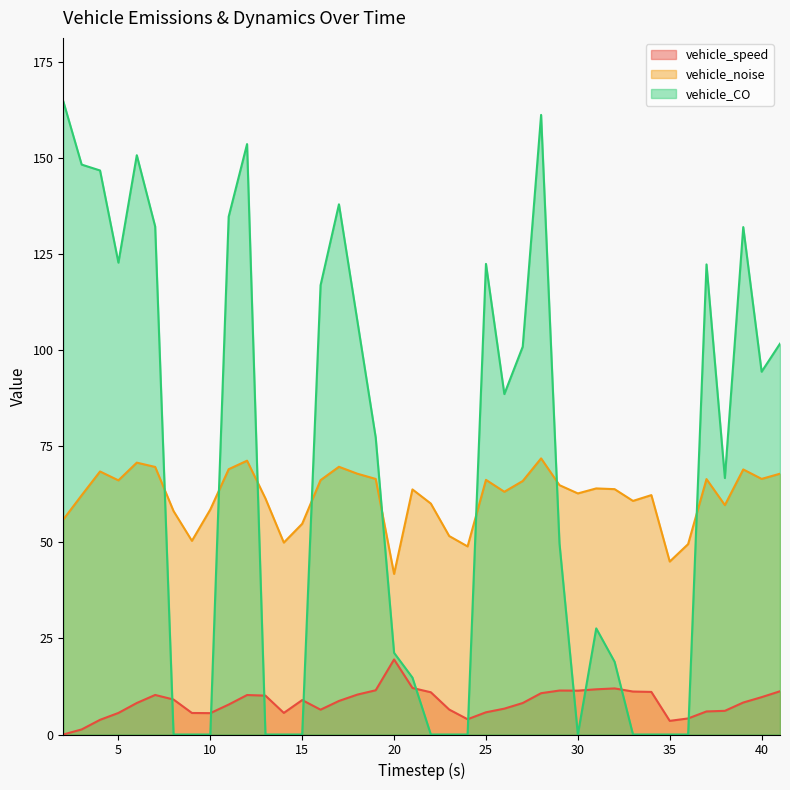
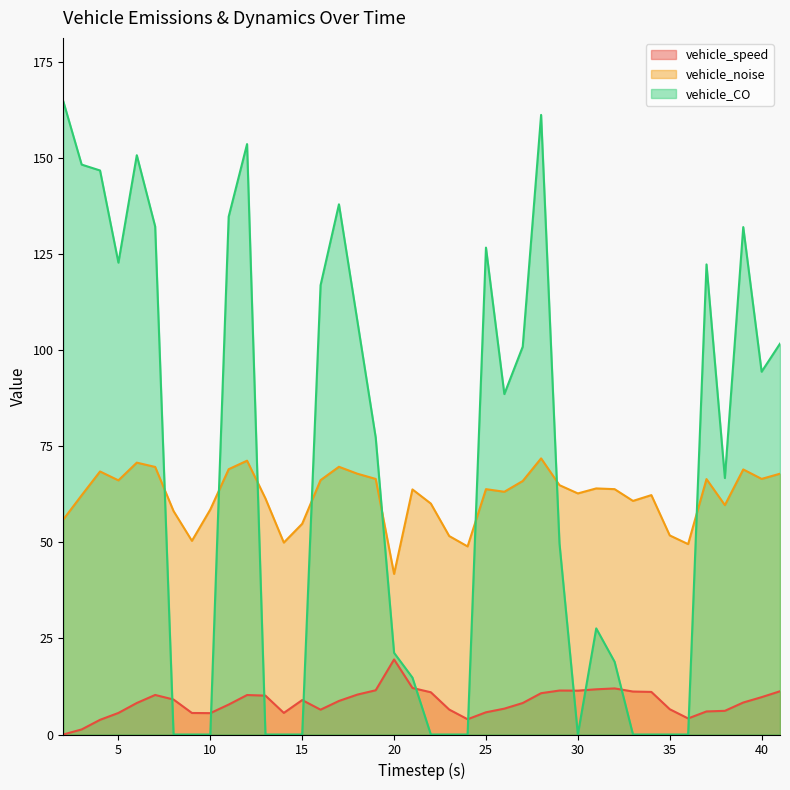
vehicle_noise, 25: 66 -> 64
vehicle_CO, 25: 122 -> 127
vehicle_speed, 35: 4 -> 7
vehicle_noise, 35: 45 -> 52
